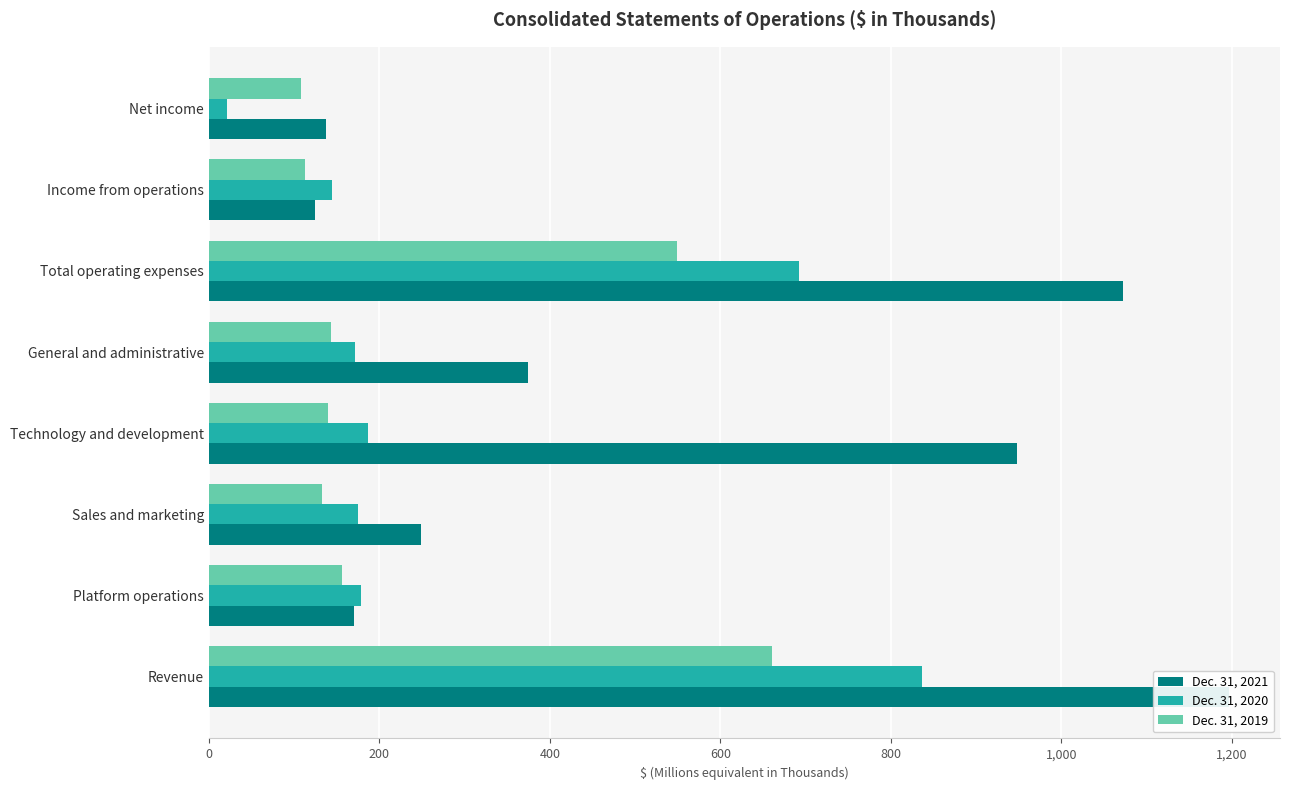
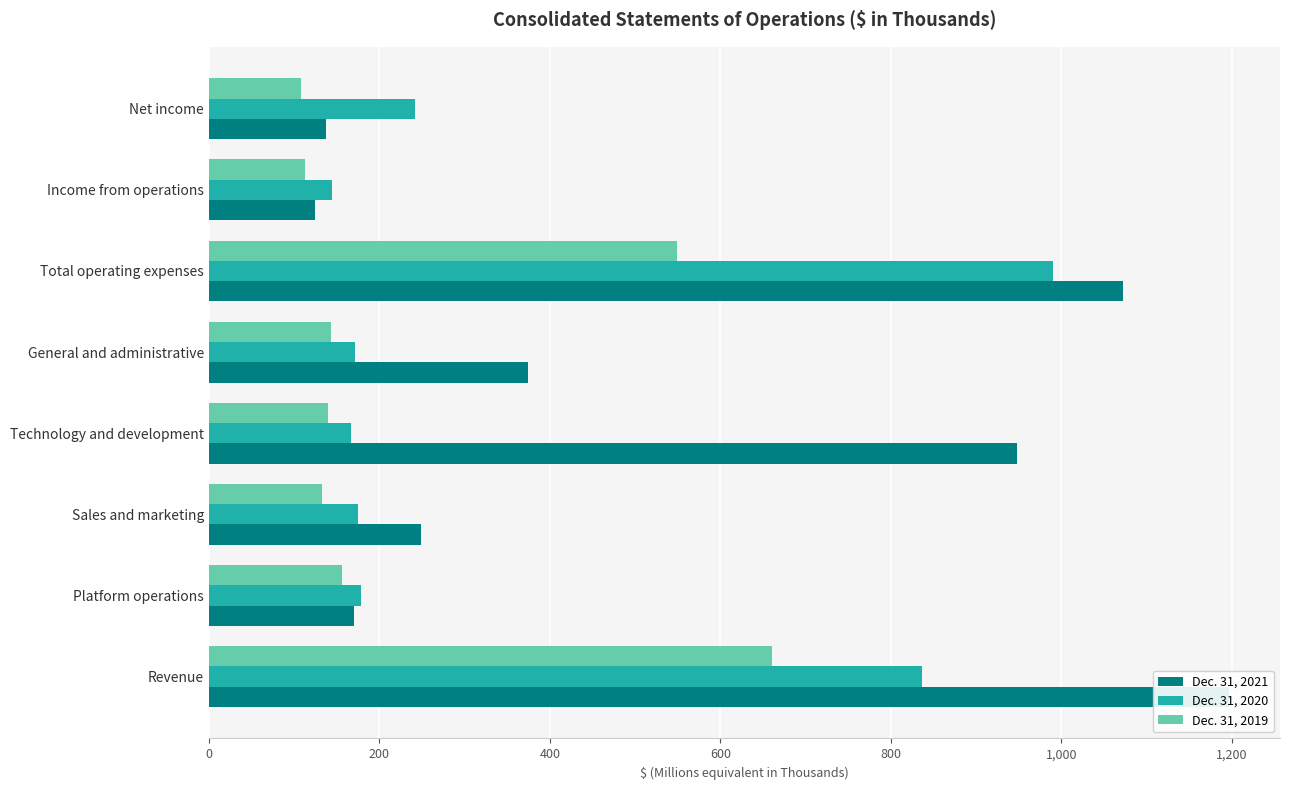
Dec. 31, 2020, Net income: 20 -> 240
Dec. 31, 2020, Total operating expenses: 690 -> 990
Dec. 31, 2020, Technology and development: 190 -> 170
